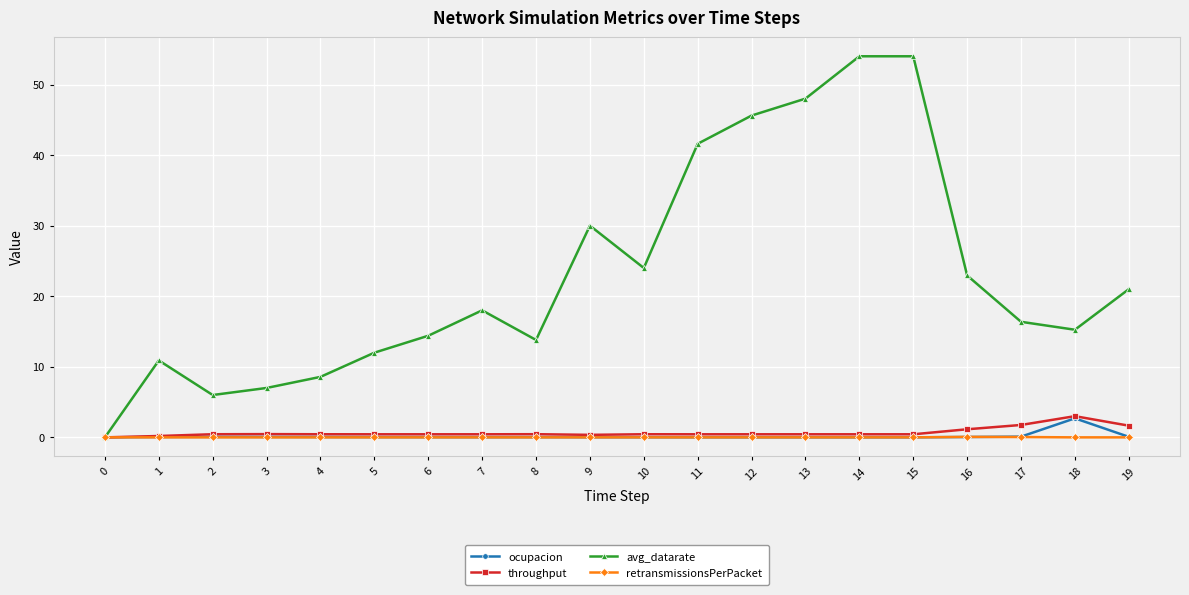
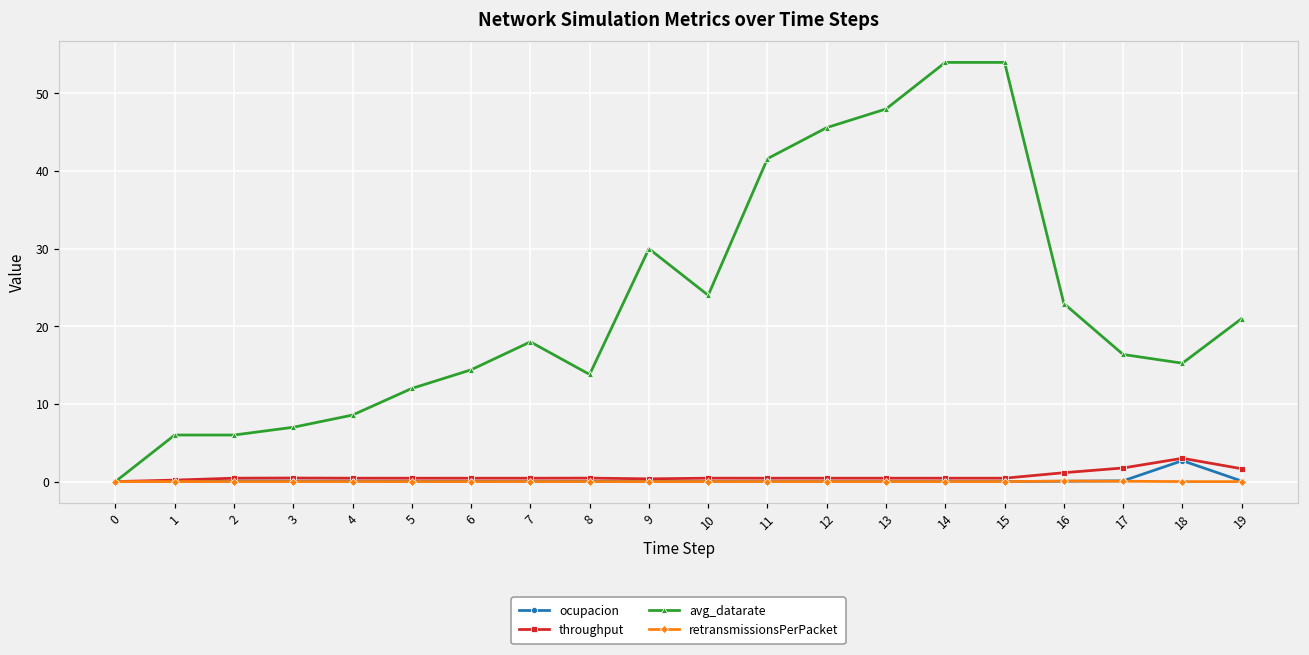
avg_datarate, 1: 11 -> 6
